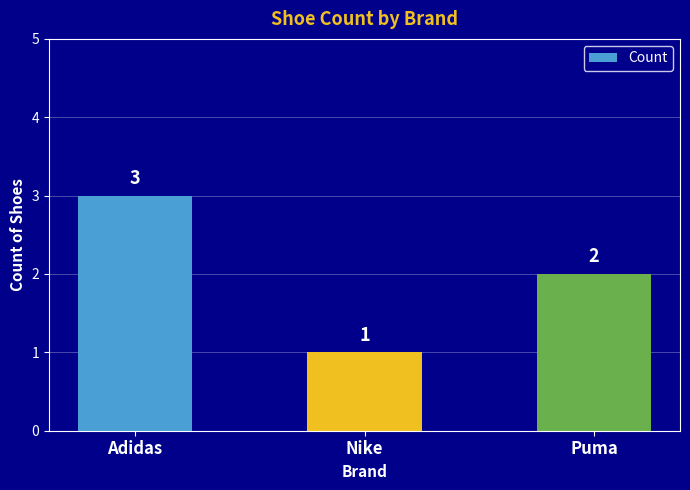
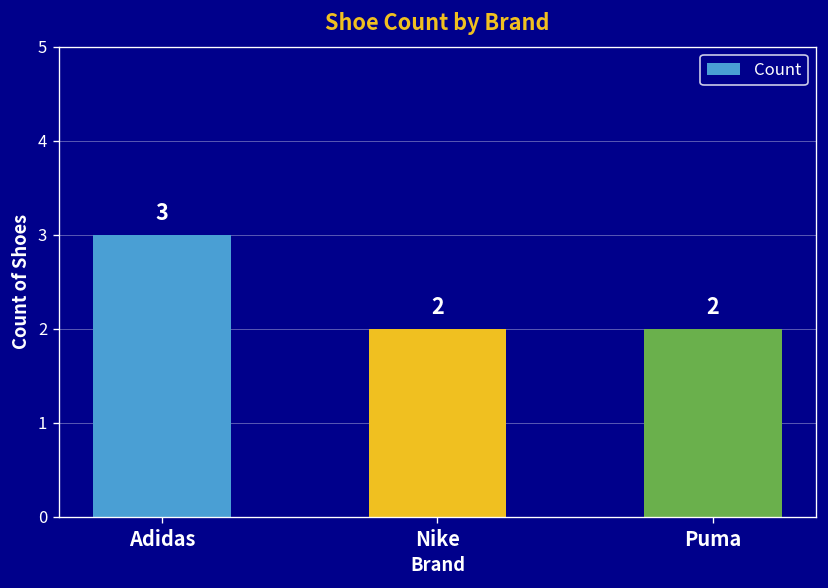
Nike: 1 -> 2
